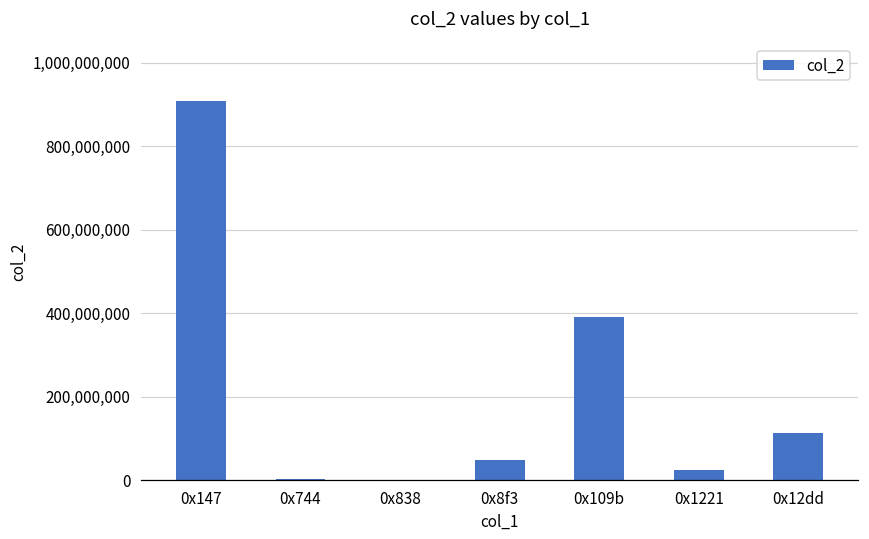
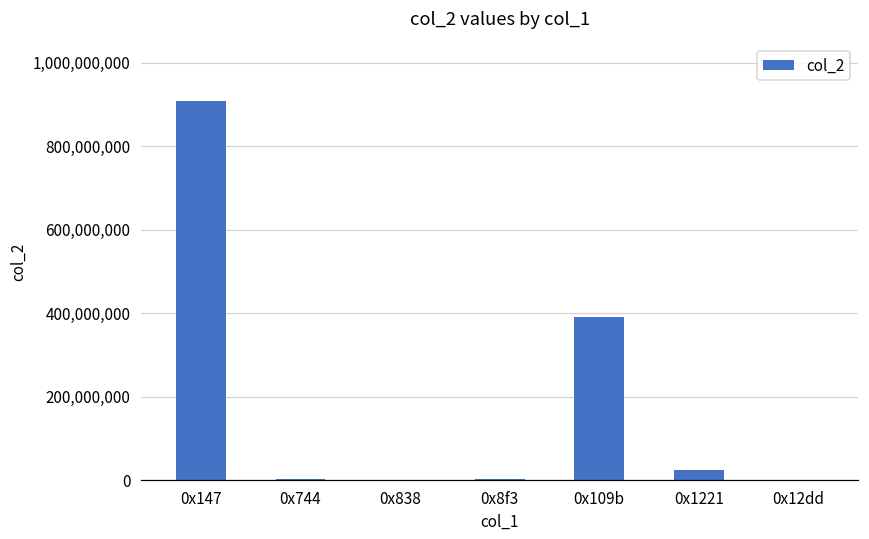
0x8f3: 50,000,000 -> 0
0x12dd: 110,000,000 -> 0
